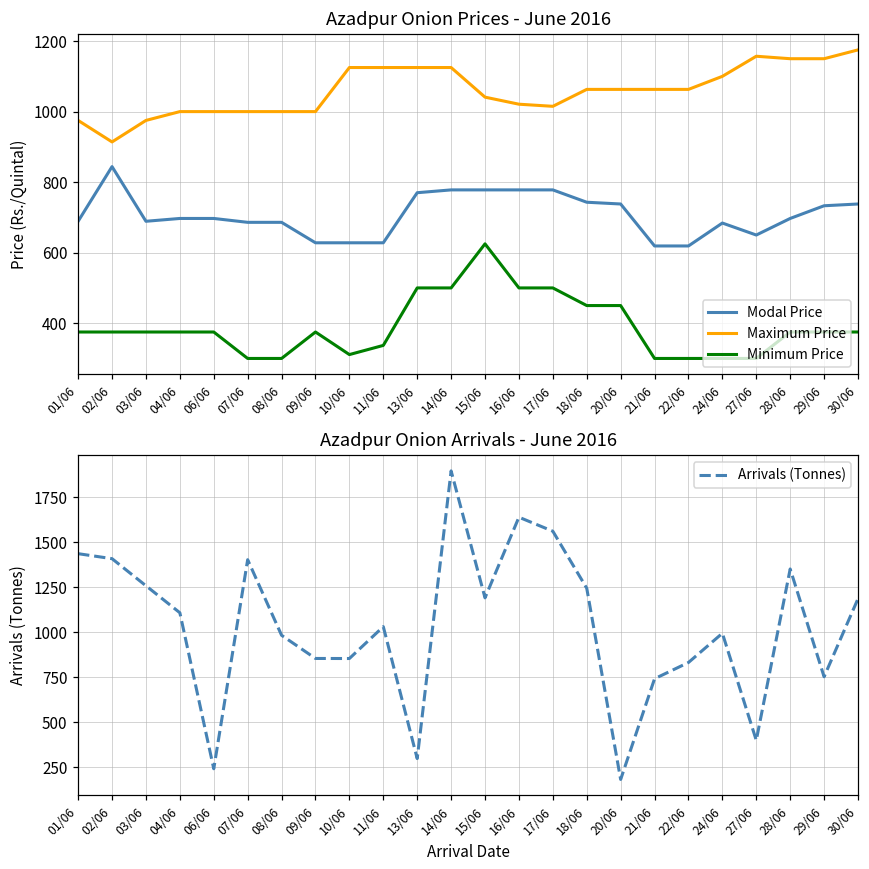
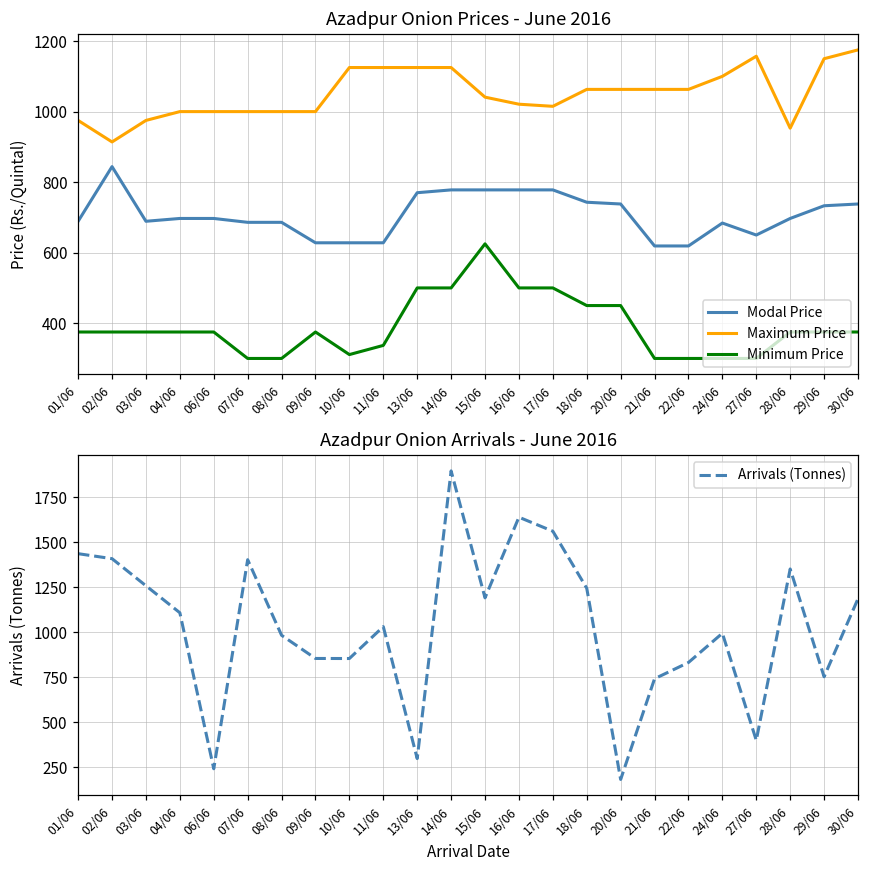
Azadpur Onion Prices - June 2016, Maximum Price, 28/06: 1150 -> 950
